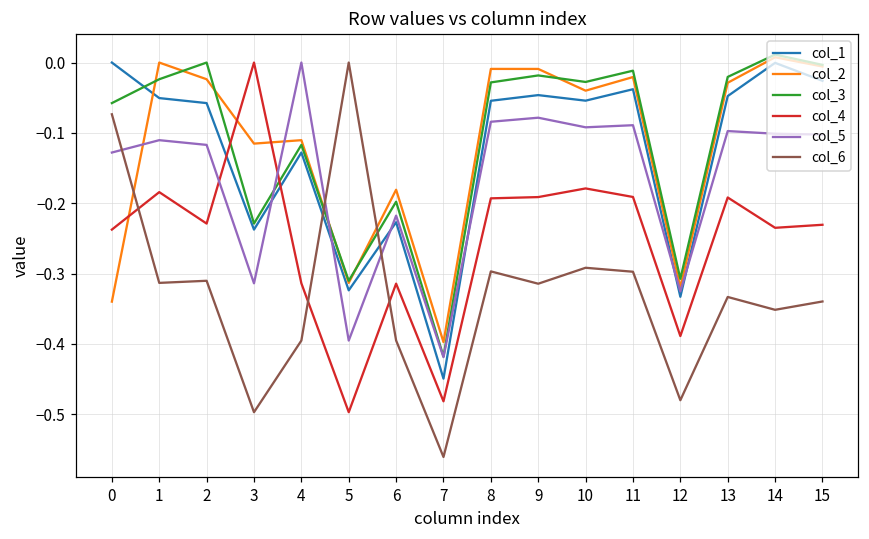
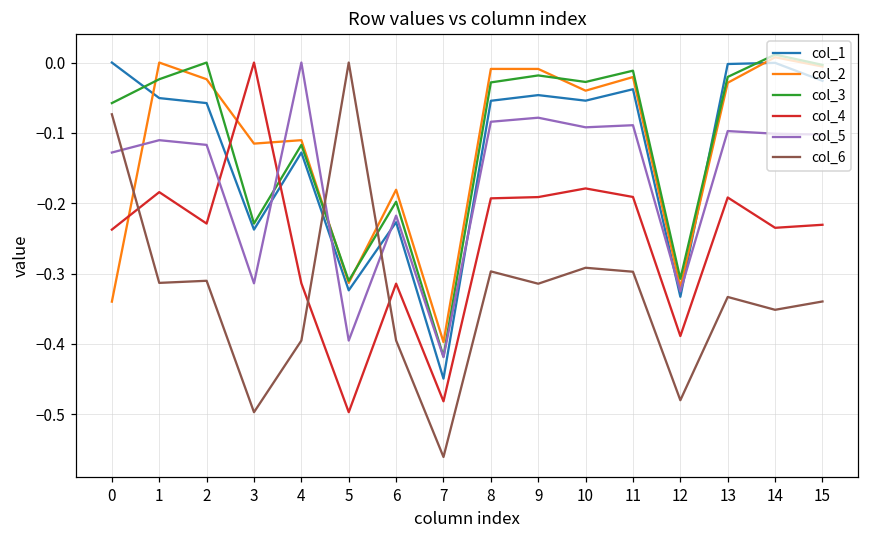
col_1, 13: -0.05 -> 0.00
